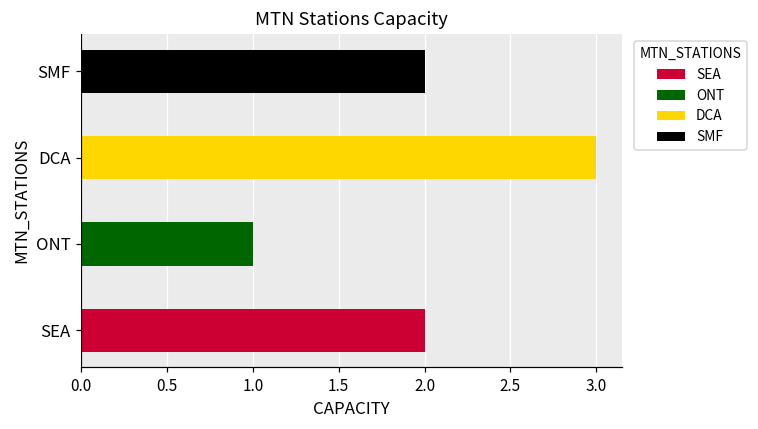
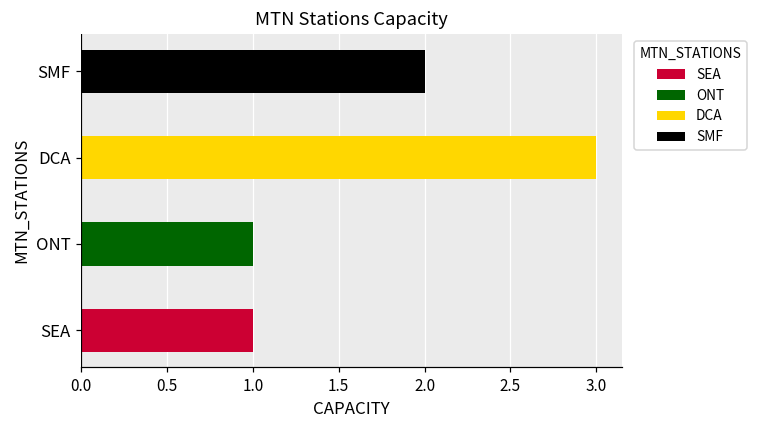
SEA: 2 -> 1
